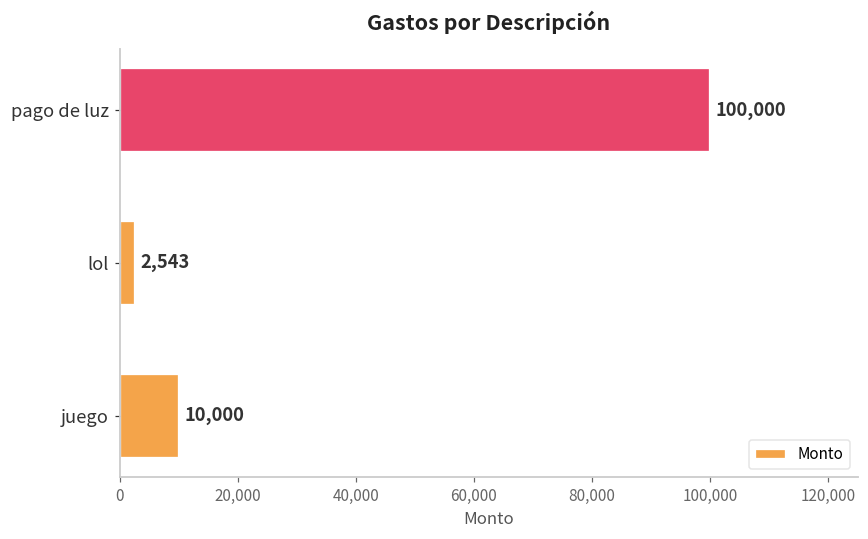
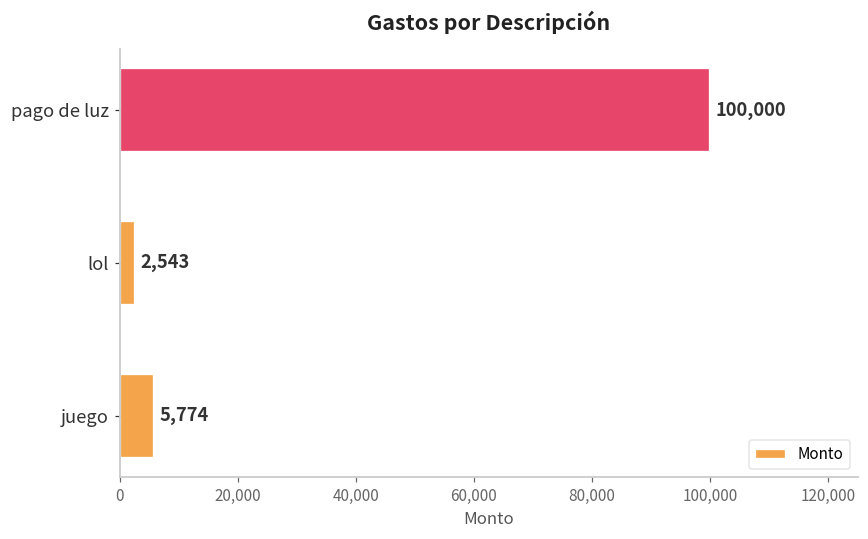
juego: 10,000 -> 5,774
